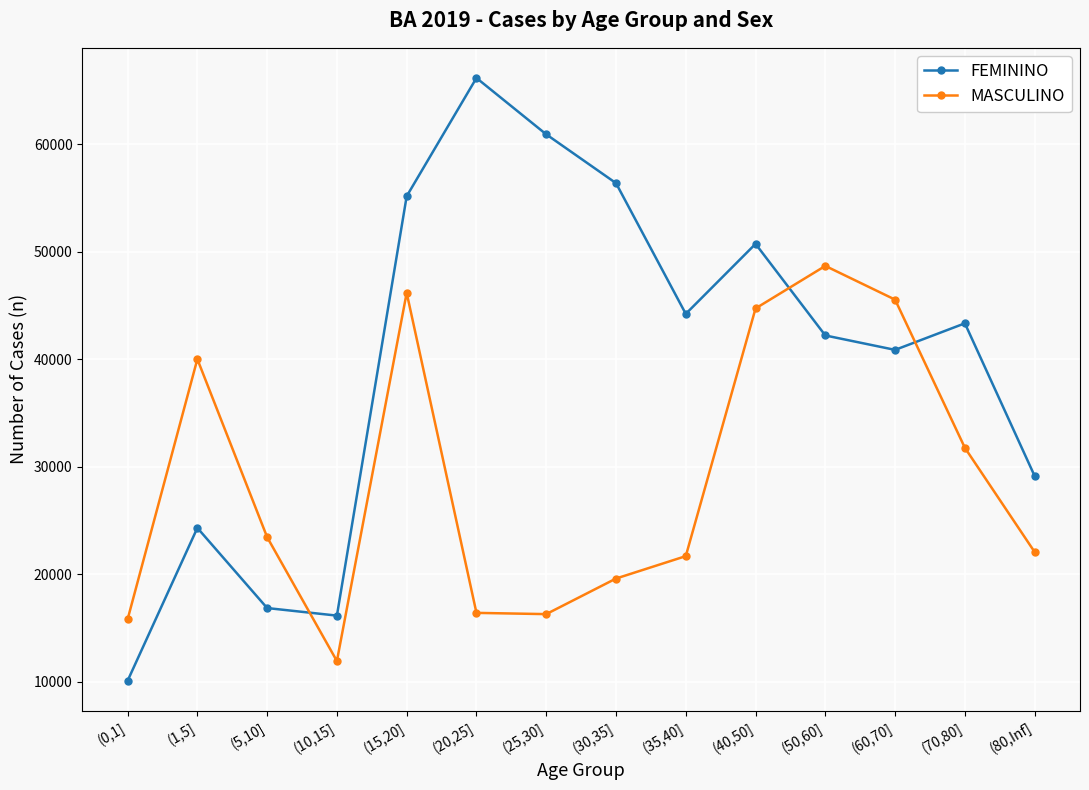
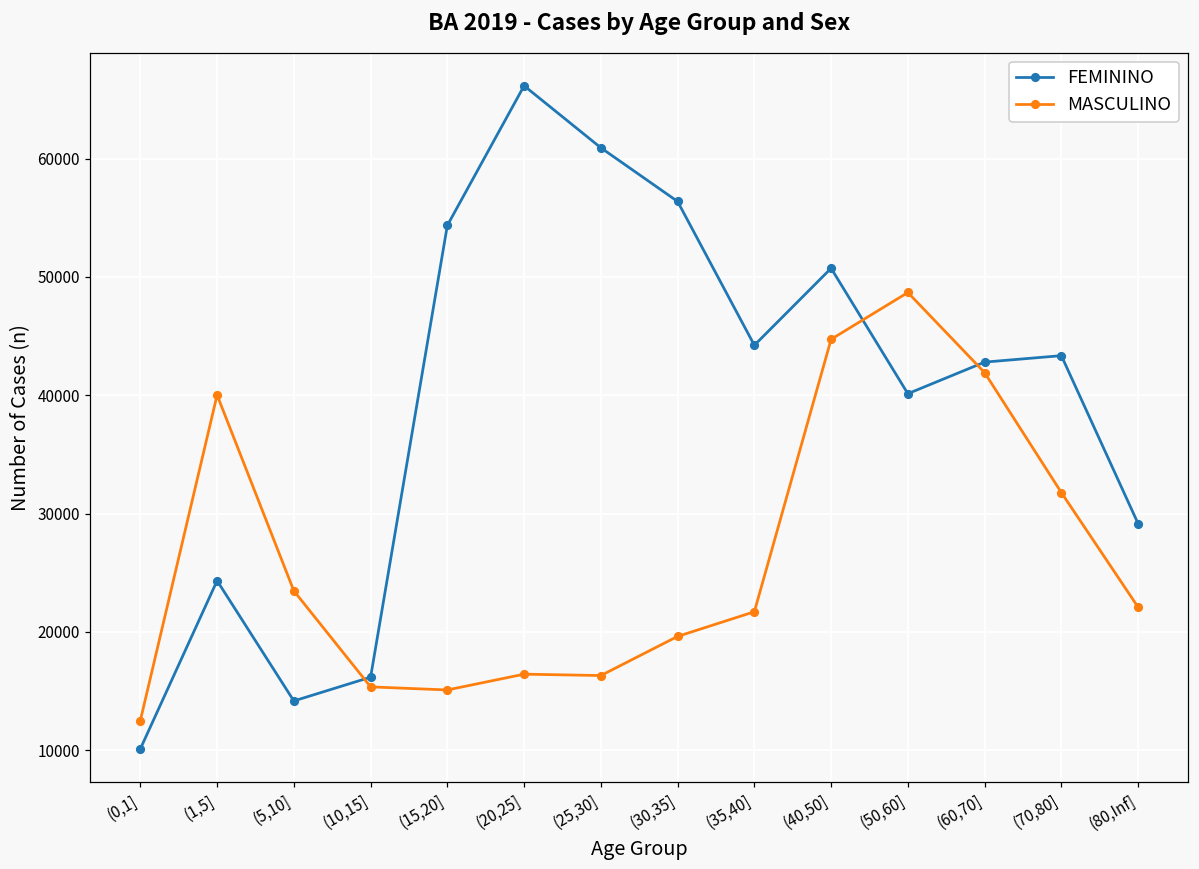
MASCULINO, (0,1]: 15800 -> 12500
FEMININO, (5,10]: 16900 -> 14200
MASCULINO, (10,15]: 11900 -> 15300
FEMININO, (15,20]: 55200 -> 54400
MASCULINO, (15,20]: 46200 -> 15100
FEMININO, (50,60]: 42200 -> 40100
FEMININO, (60,70]: 40900 -> 42800
MASCULINO, (60,70]: 45600 -> 41900
